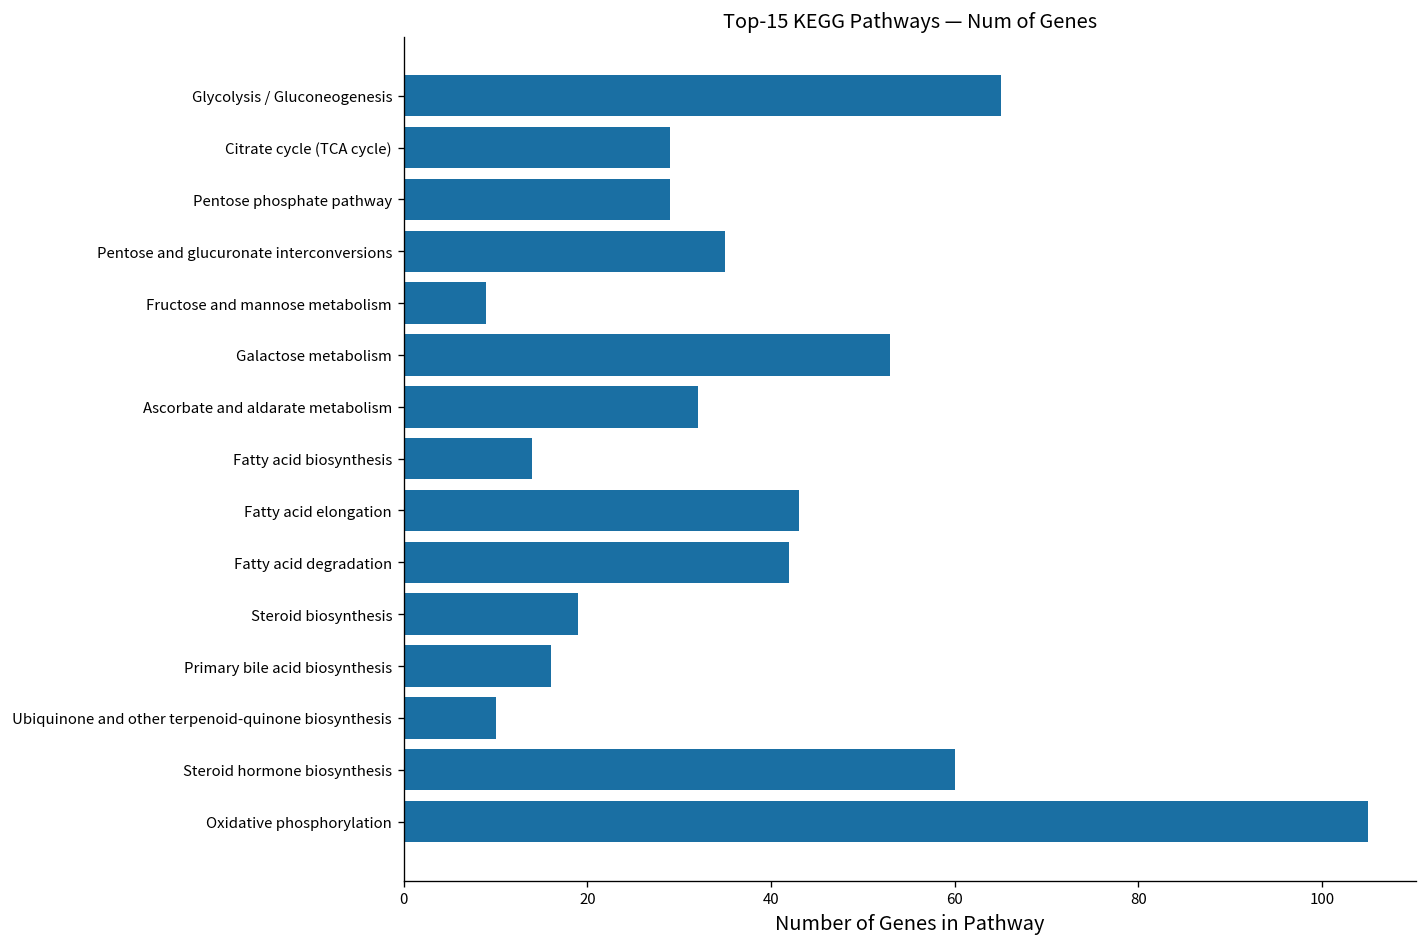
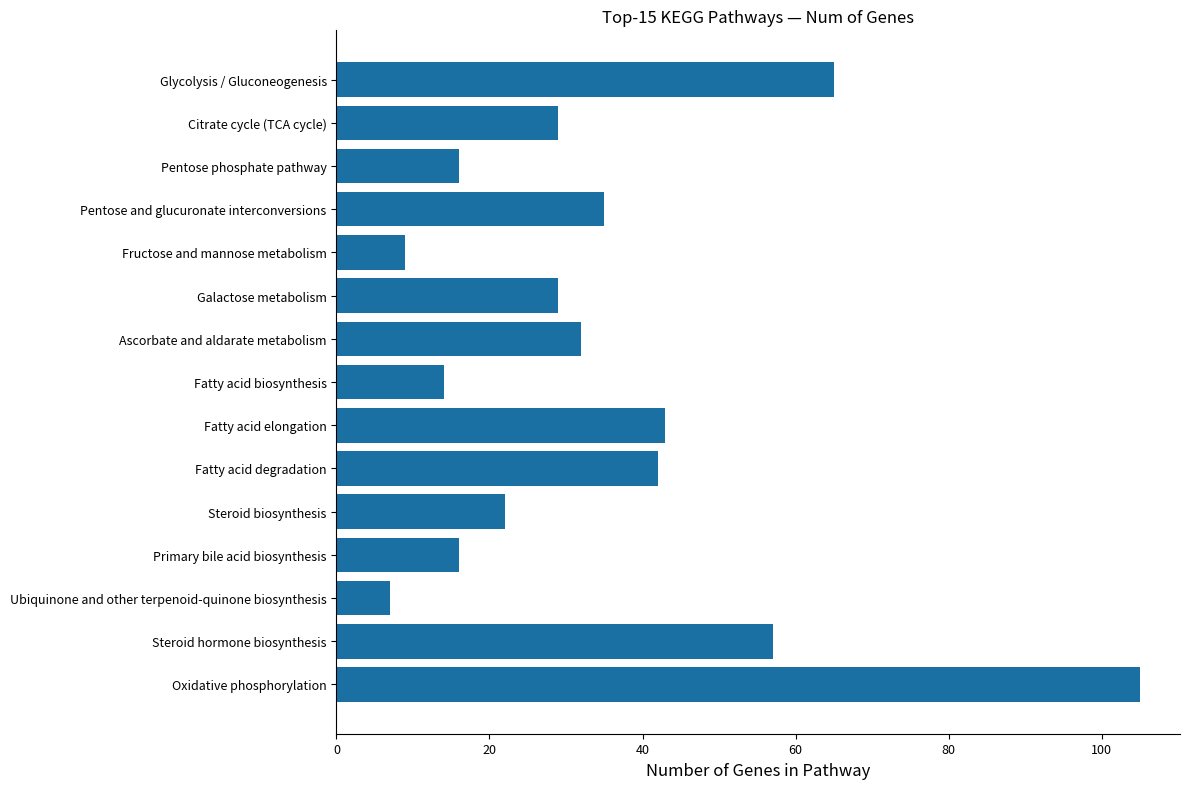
Pentose phosphate pathway: 29 -> 16
Galactose metabolism: 53 -> 29
Steroid biosynthesis: 19 -> 22
Ubiquinone and other terpenoid-quinone biosynthesis: 10 -> 7
Steroid hormone biosynthesis: 60 -> 57
